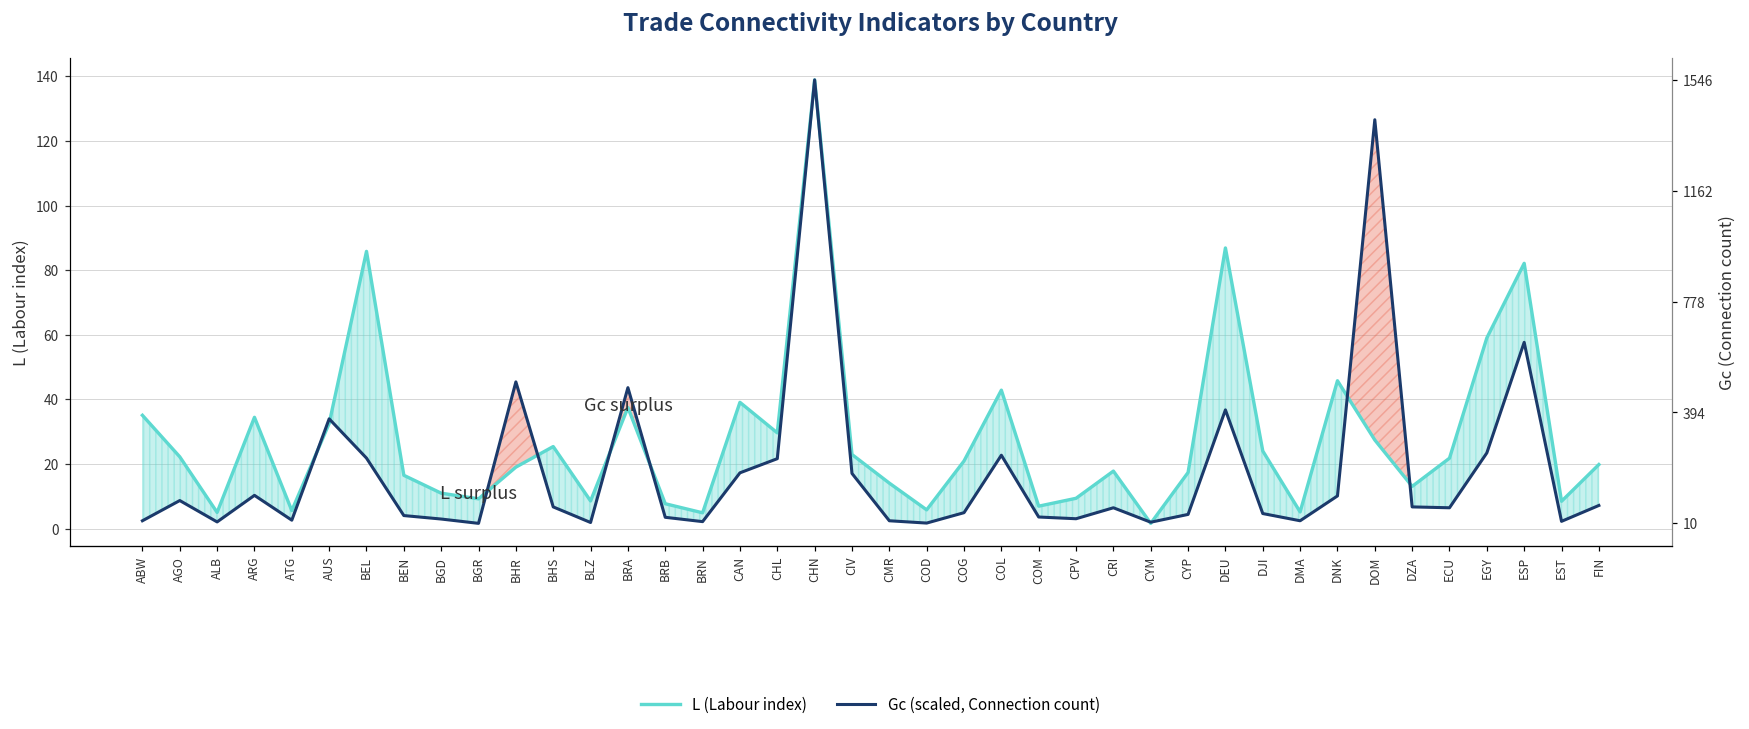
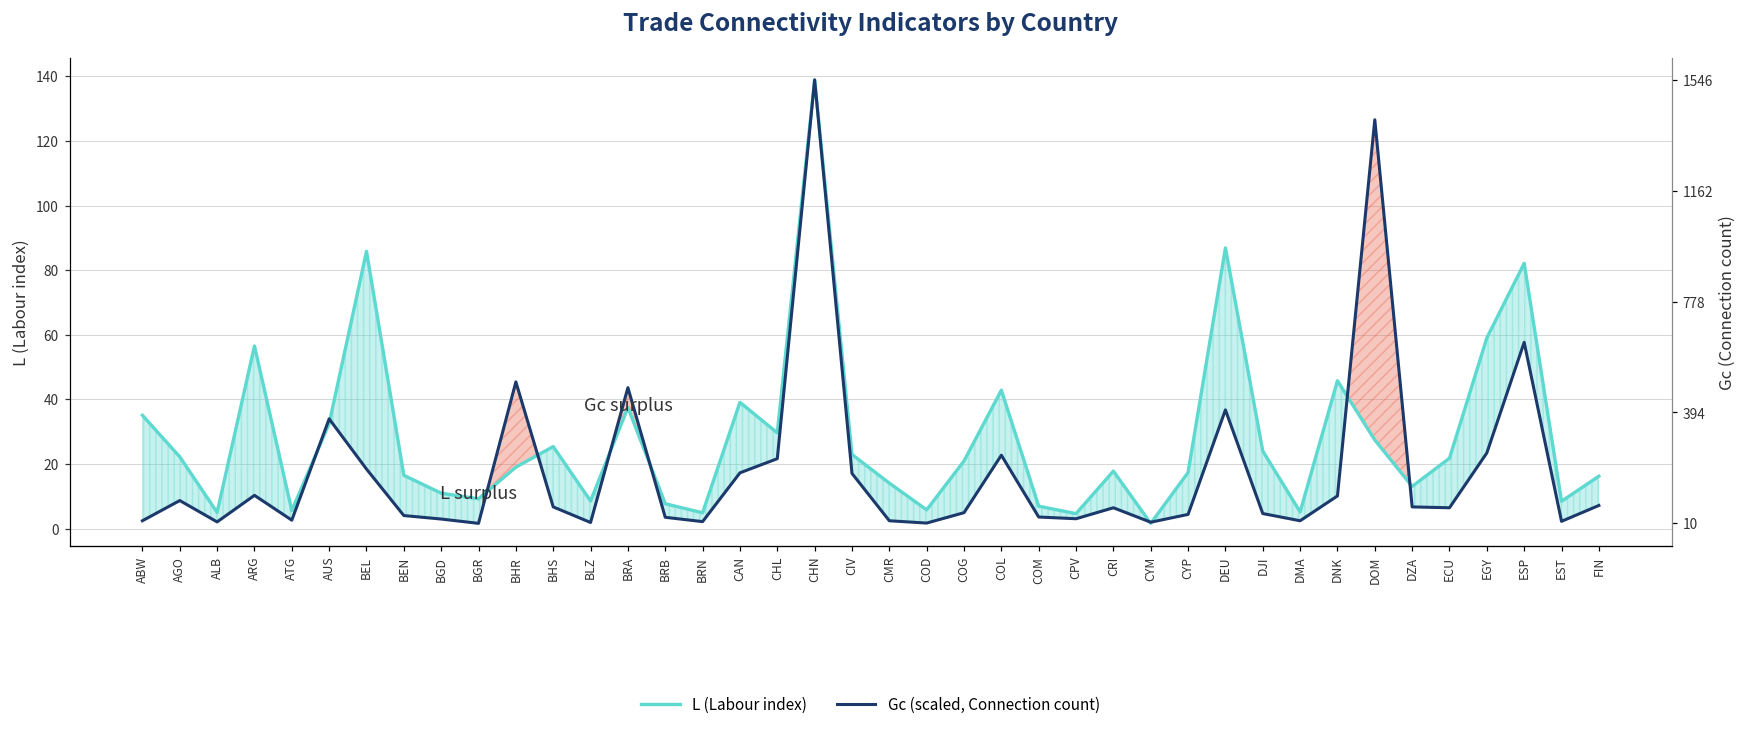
L (Labour index), ARG: 34 -> 57
Gc (scaled, Connection count), BEL: 22 -> 18
L (Labour index), CPV: 9 -> 5
L (Labour index), FIN: 20 -> 16
